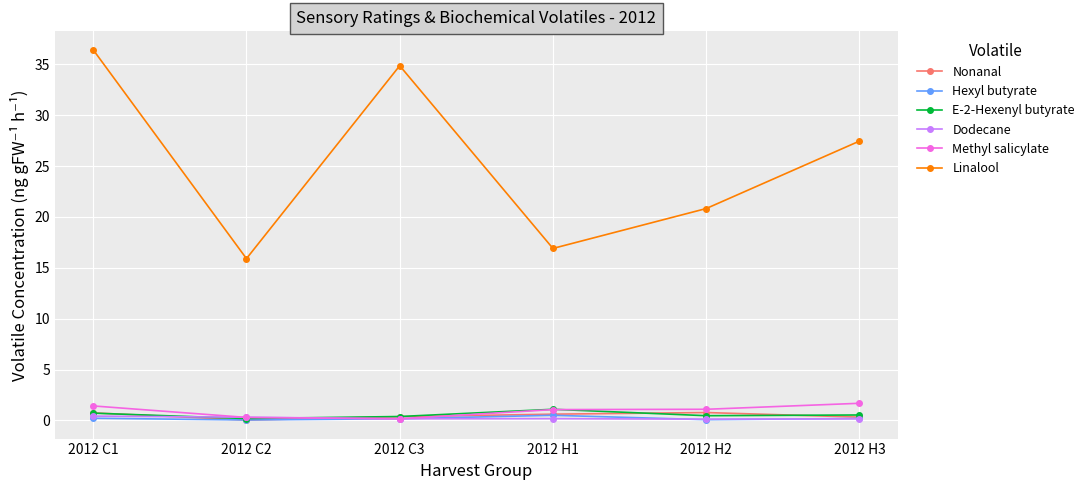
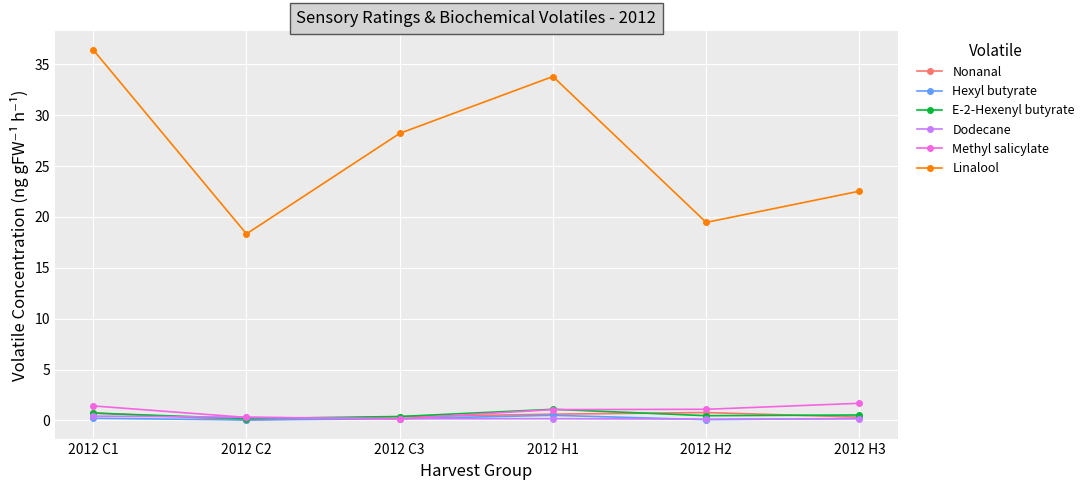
Linalool, 2012 C2: 15.9 -> 18.3
Linalool, 2012 C3: 34.9 -> 28.2
Linalool, 2012 H1: 16.9 -> 33.8
Linalool, 2012 H2: 20.8 -> 19.5
Linalool, 2012 H3: 27.5 -> 22.5
